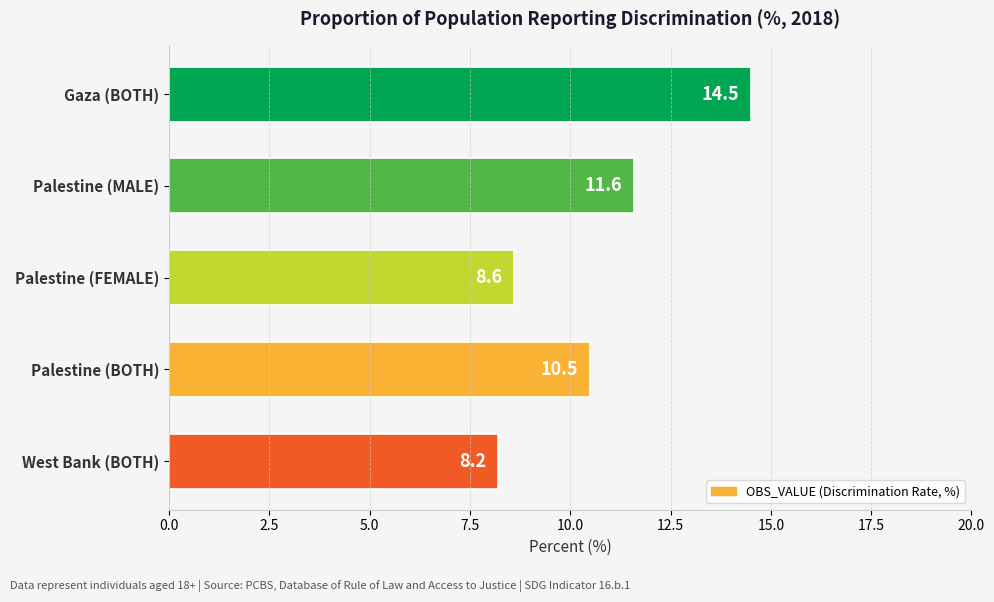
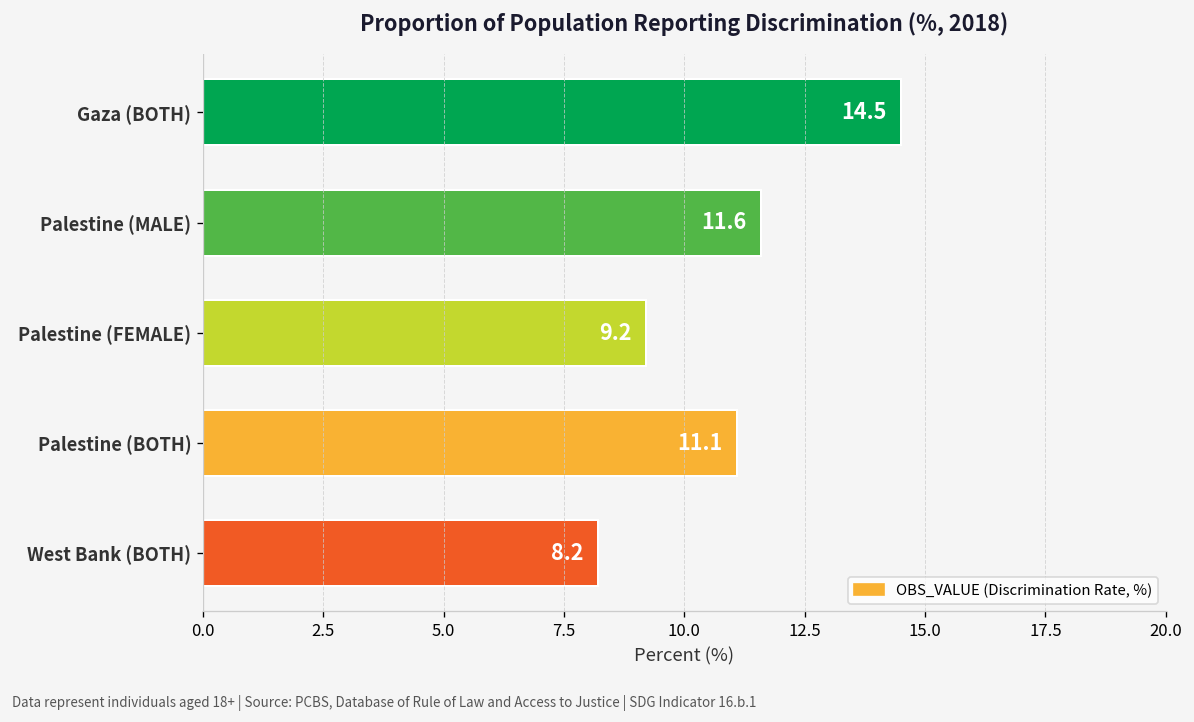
Palestine (FEMALE): 8.6 -> 9.2
Palestine (BOTH): 10.5 -> 11.1
